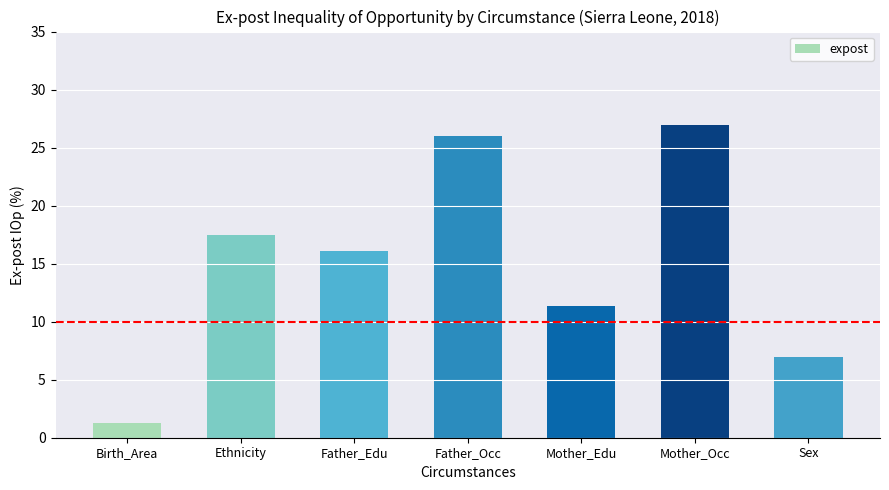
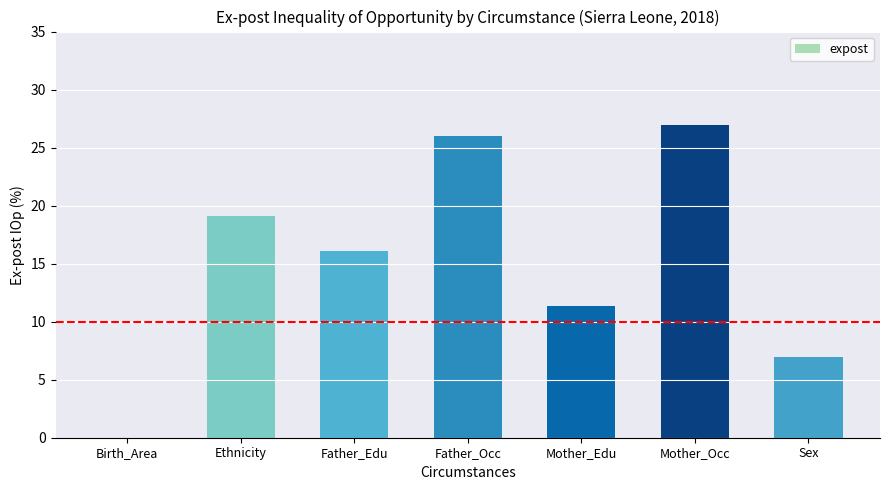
Birth_Area: 1.3 -> 0.0
Ethnicity: 17.5 -> 19.1
